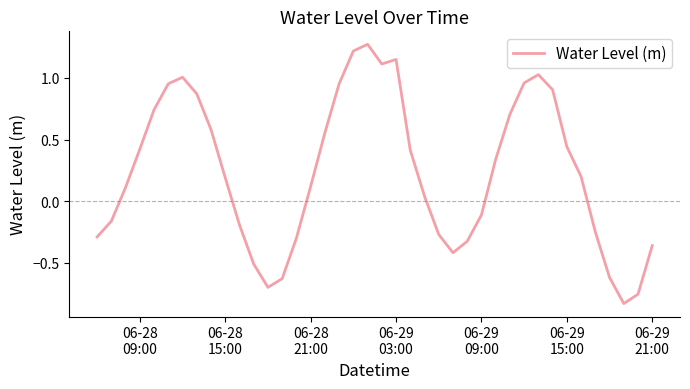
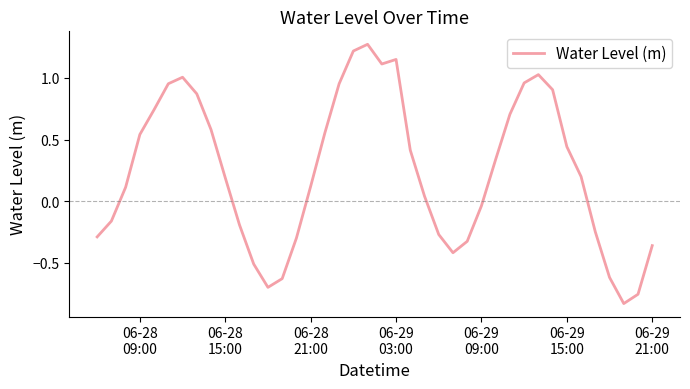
06-28 09:00: 0.42 -> 0.54
06-29 09:00: -0.11 -> -0.04
